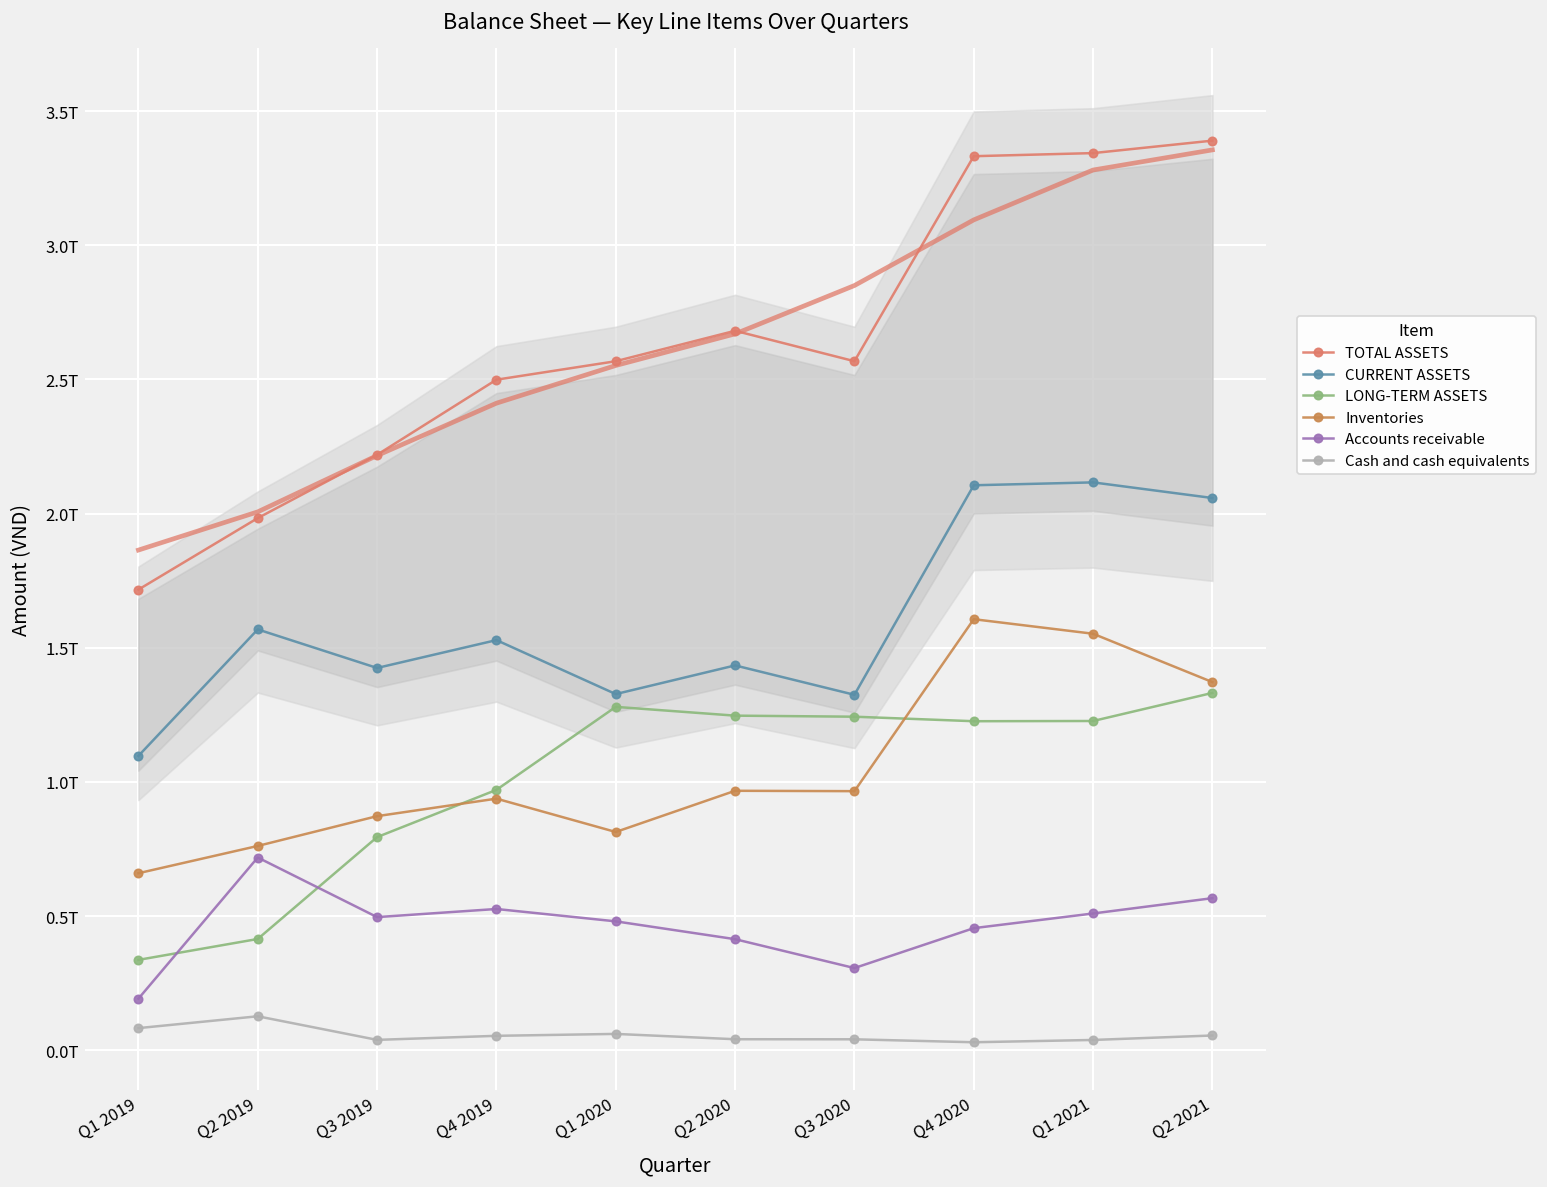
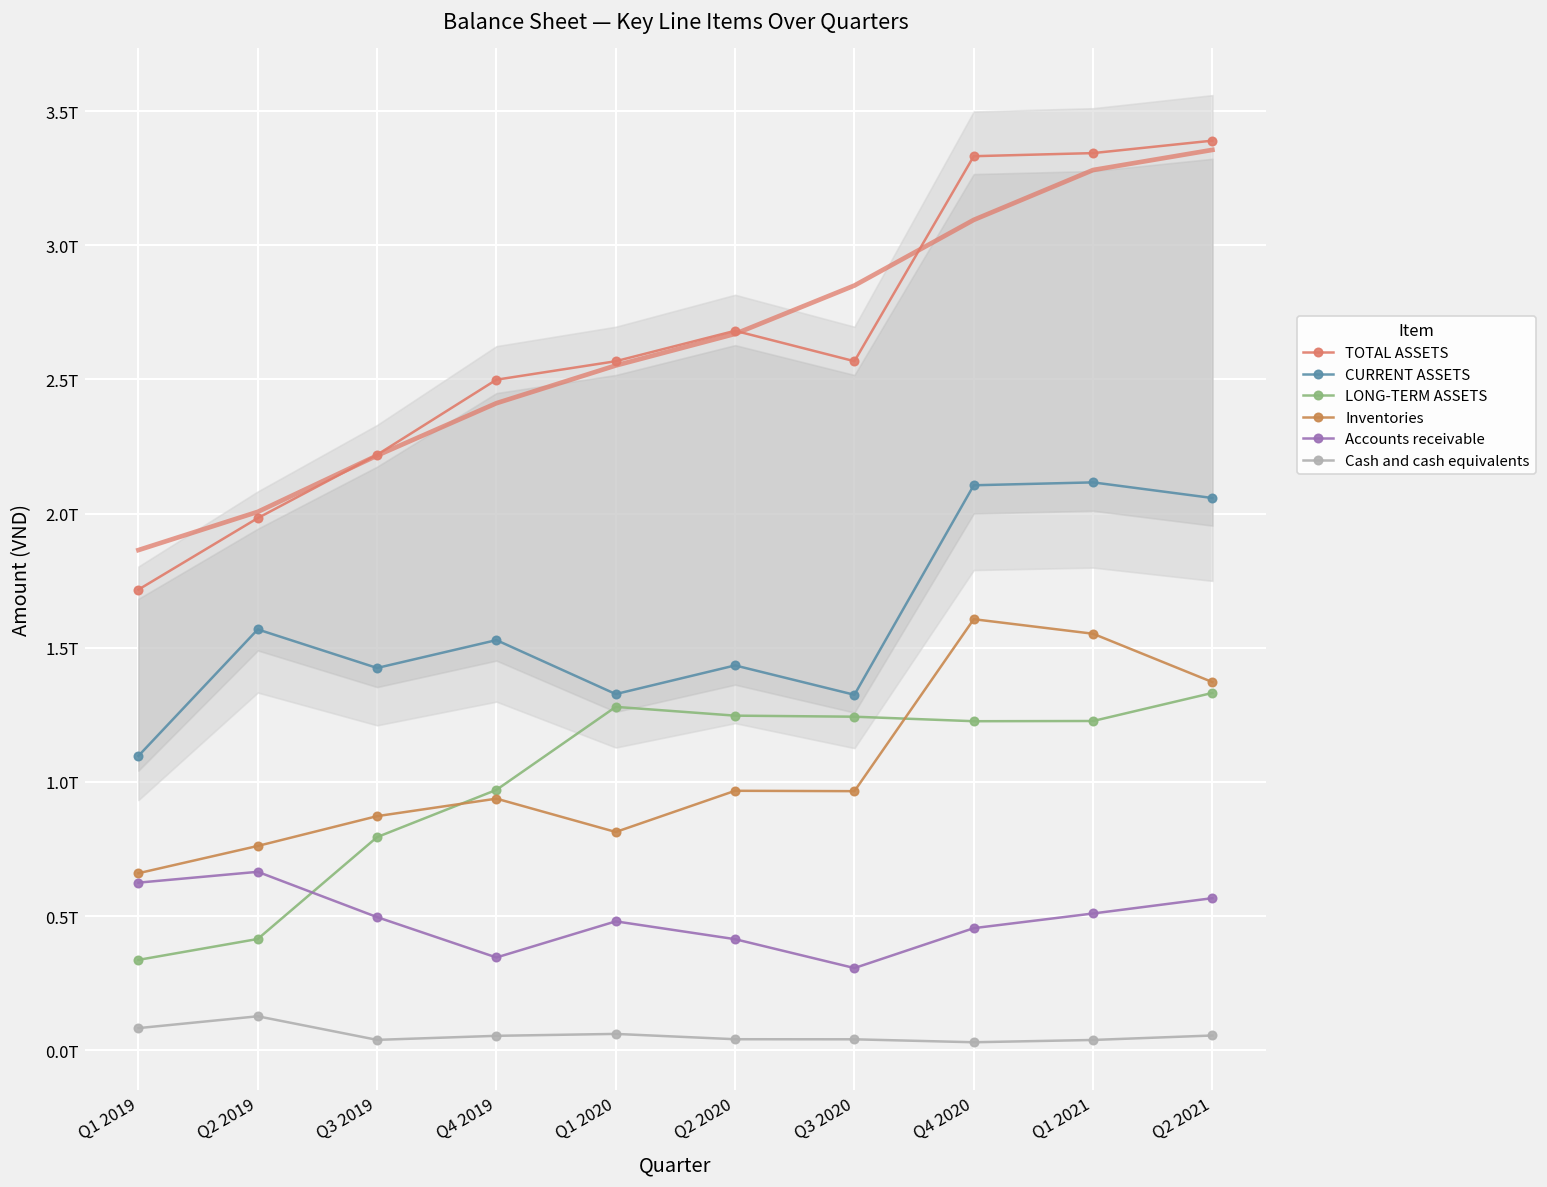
Accounts receivable, Q1 2019: 0.19T -> 0.62T
Accounts receivable, Q2 2019: 0.72T -> 0.67T
Accounts receivable, Q4 2019: 0.53T -> 0.35T
